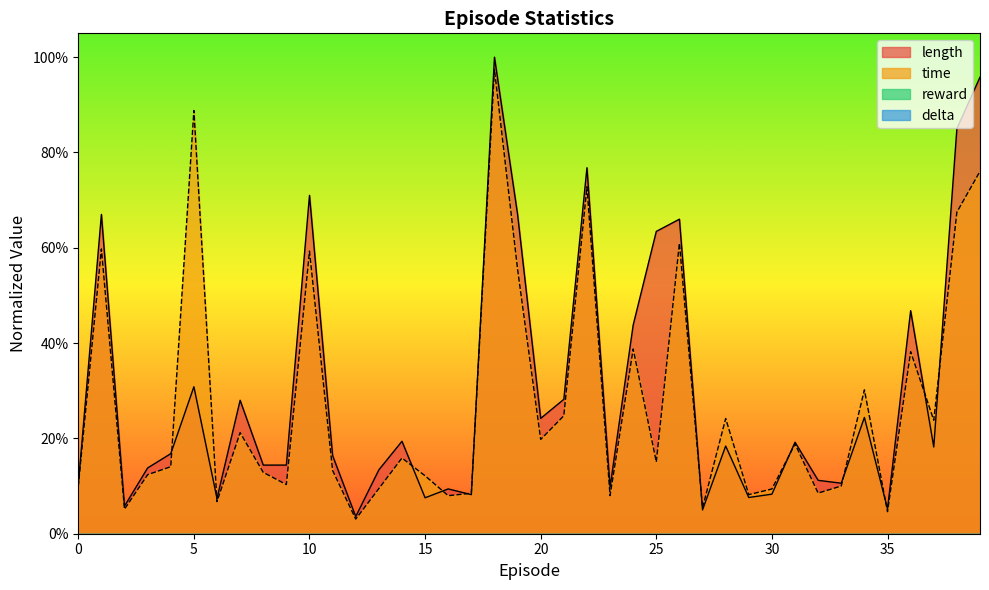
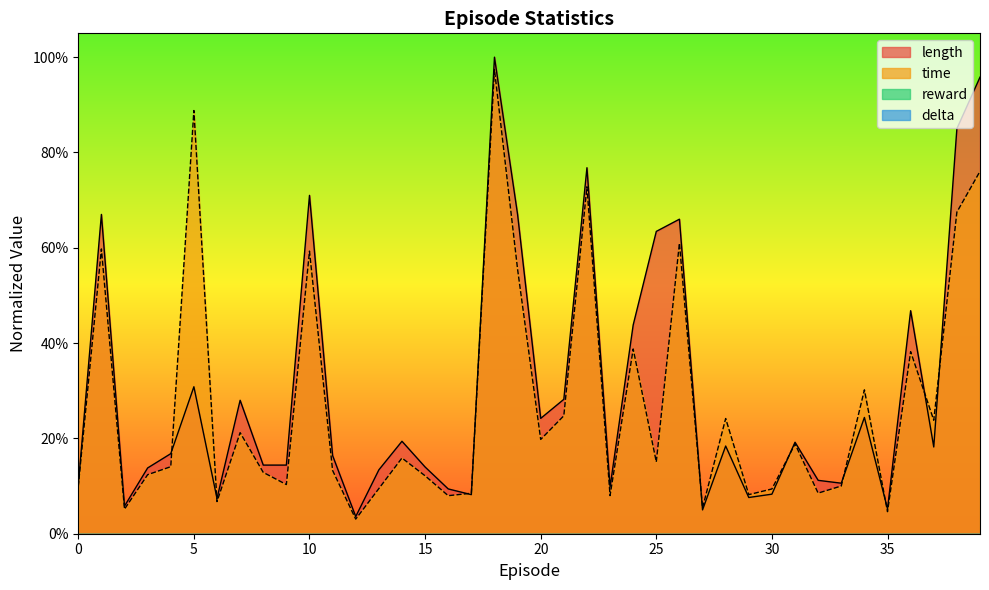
length, 15: 8% -> 14%
